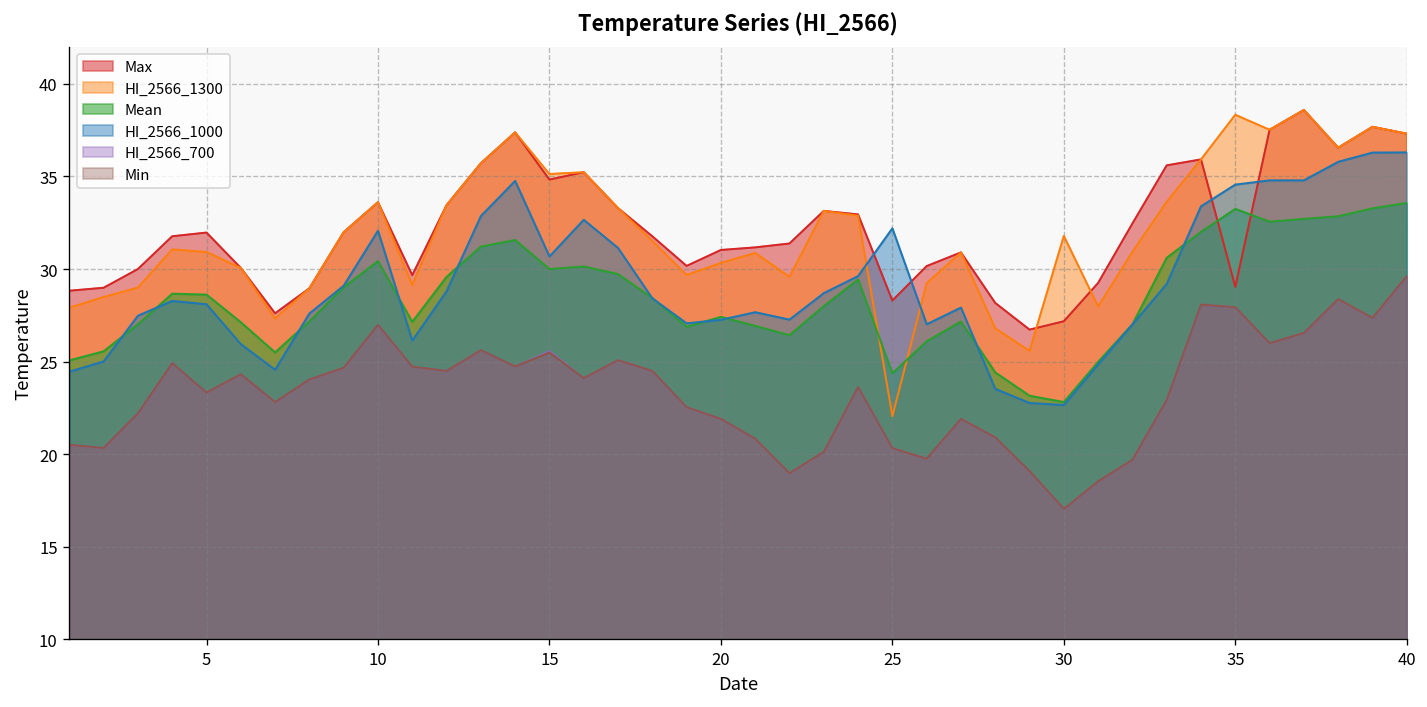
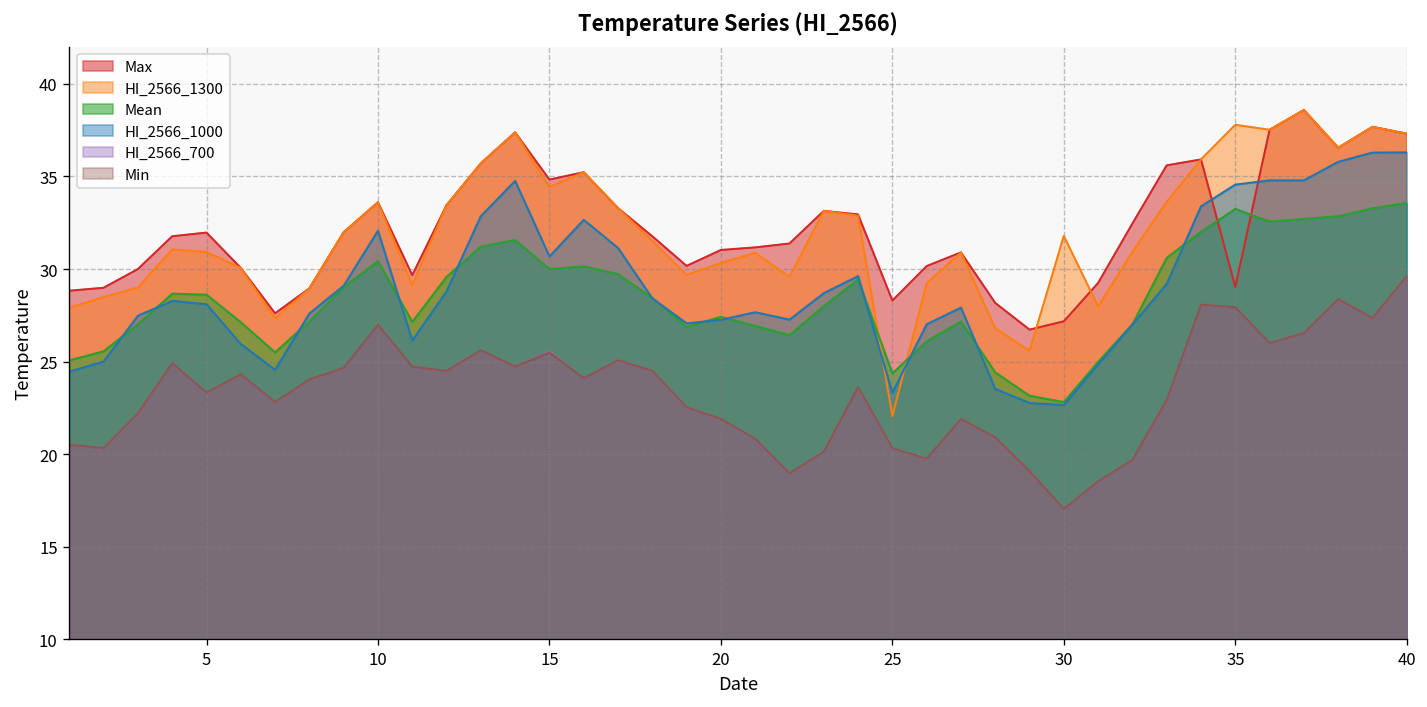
HI_2566_1300, 15: 35.1 -> 34.4
HI_2566_1000, 25: 32.2 -> 23.3
HI_2566_1300, 35: 38.3 -> 37.8
